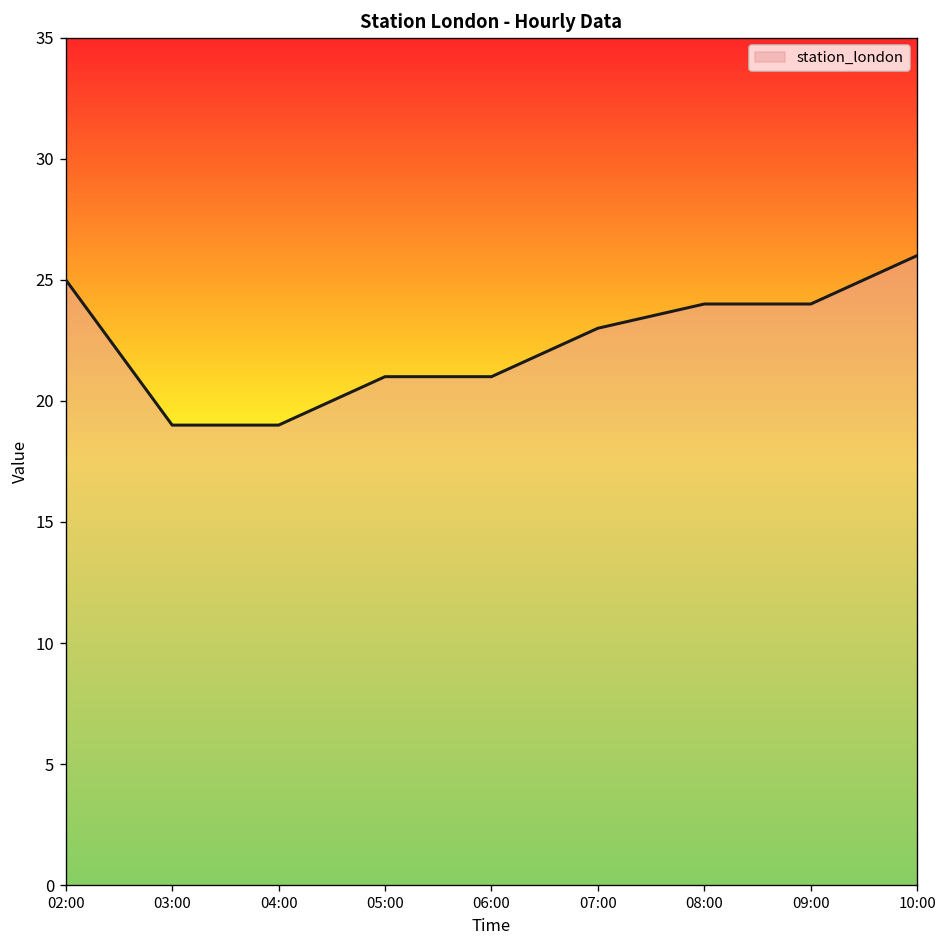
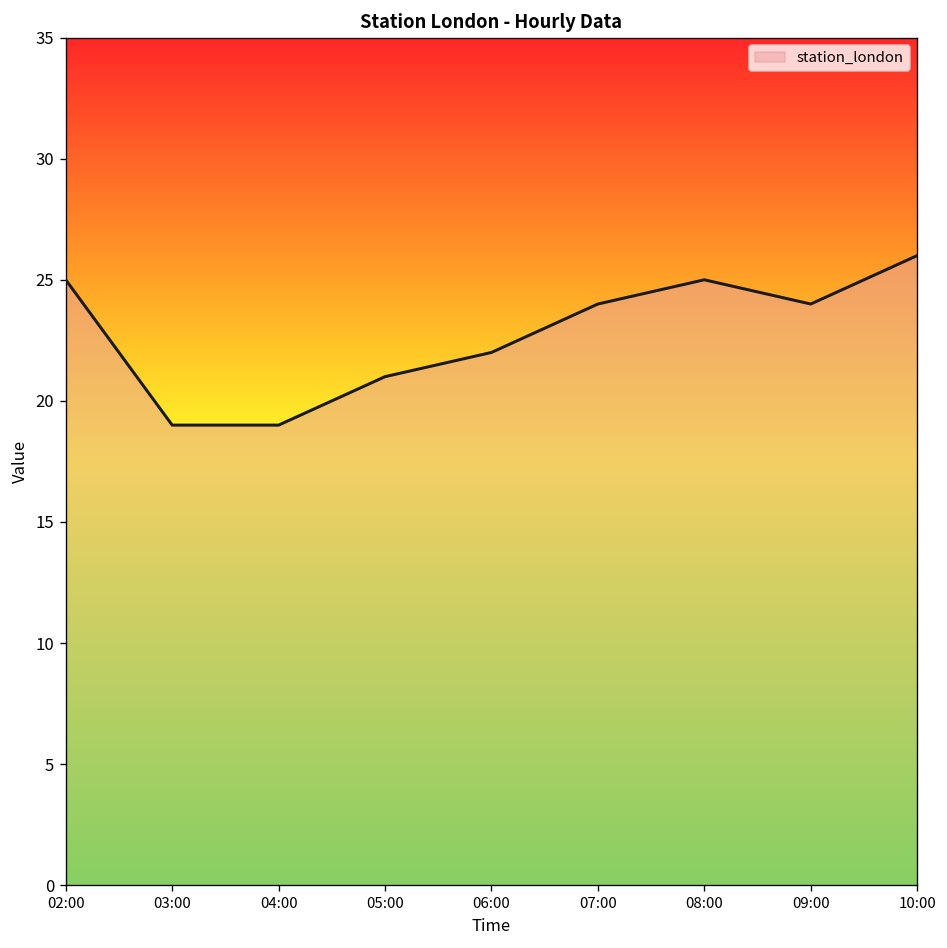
06:00: 21 -> 22
07:00: 23 -> 24
08:00: 24 -> 25
